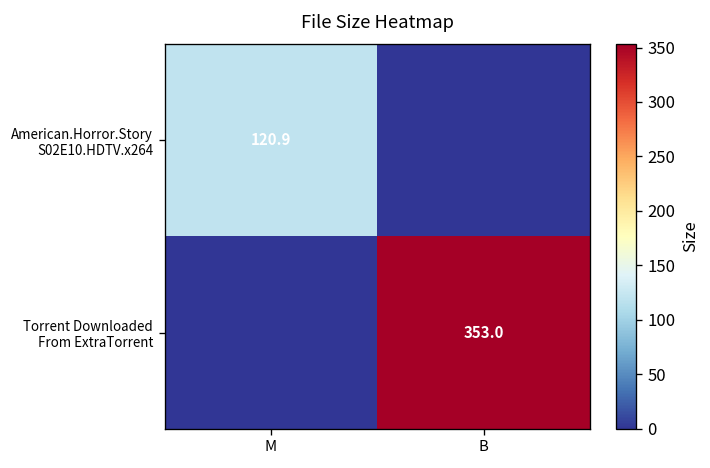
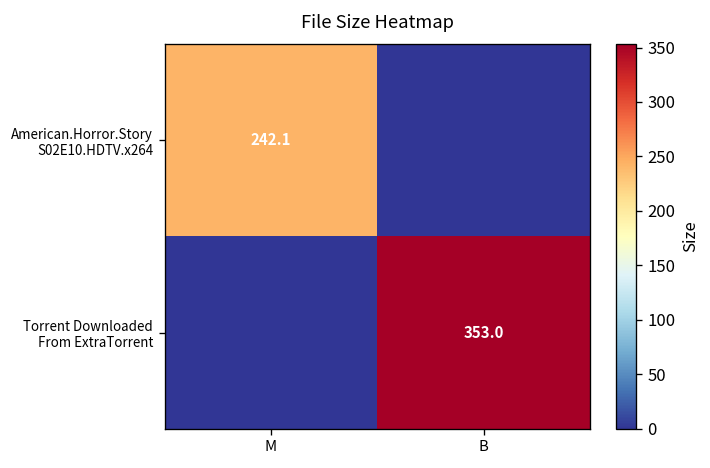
American.Horror.Story S02E10.HDTV.x264, M: 120.9 -> 242.1
